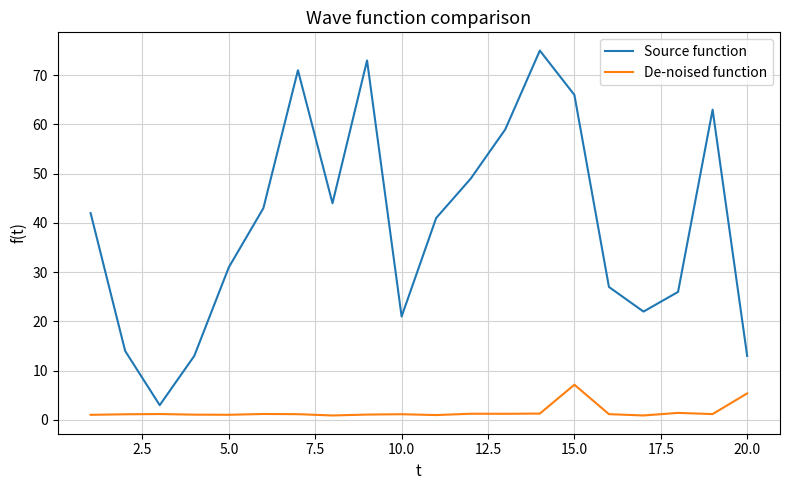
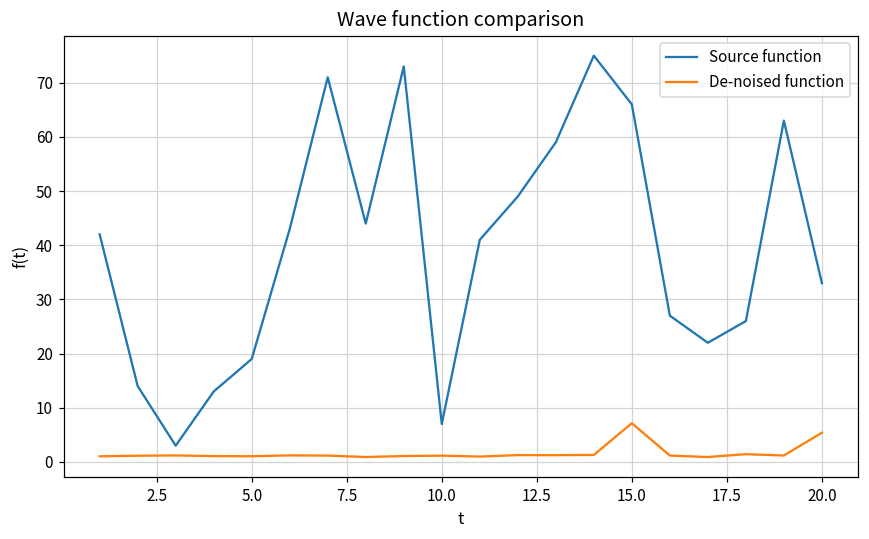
Source function, 5.0: 31 -> 19
Source function, 10.0: 21 -> 7
Source function, 20.0: 13 -> 33
